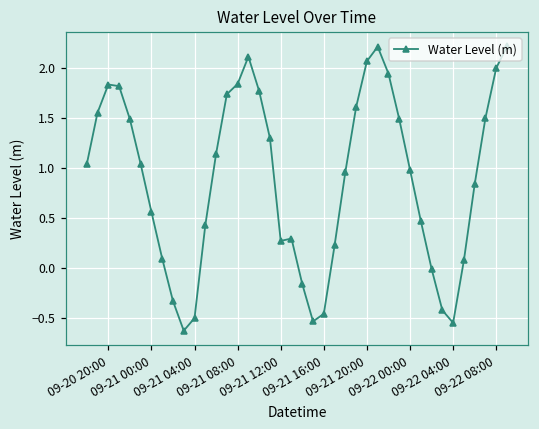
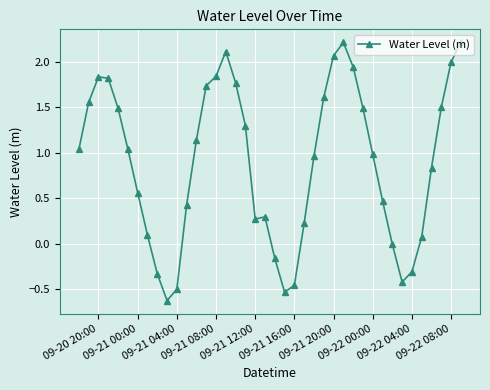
09-22 04:00: -0.5 -> -0.3
